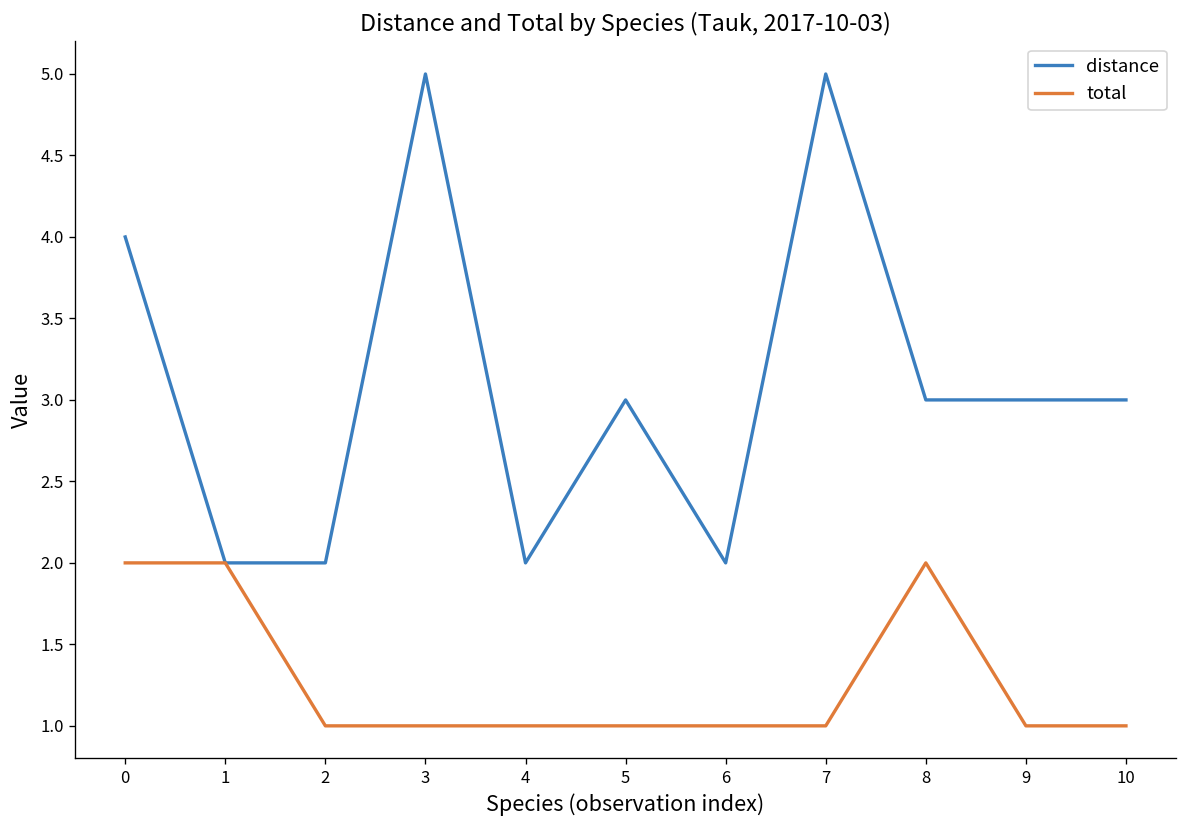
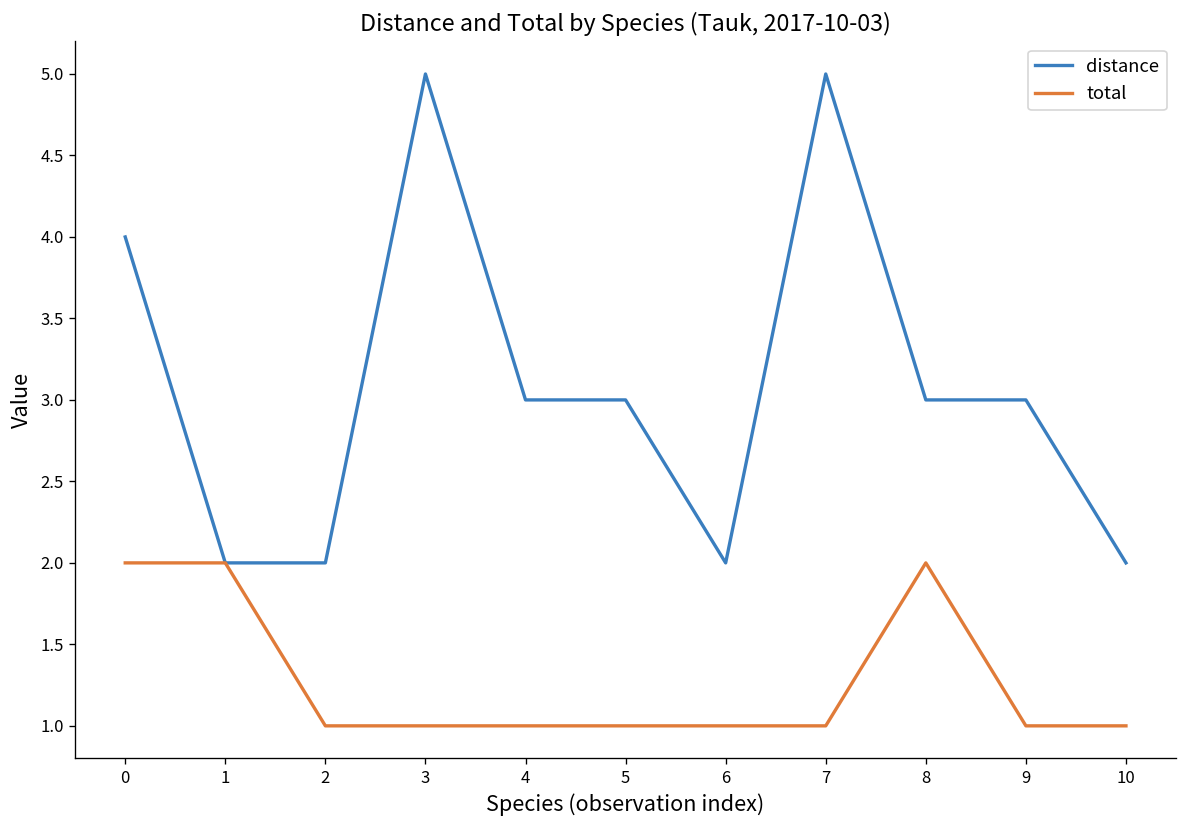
distance, 4: 2 -> 3
distance, 10: 3 -> 2
